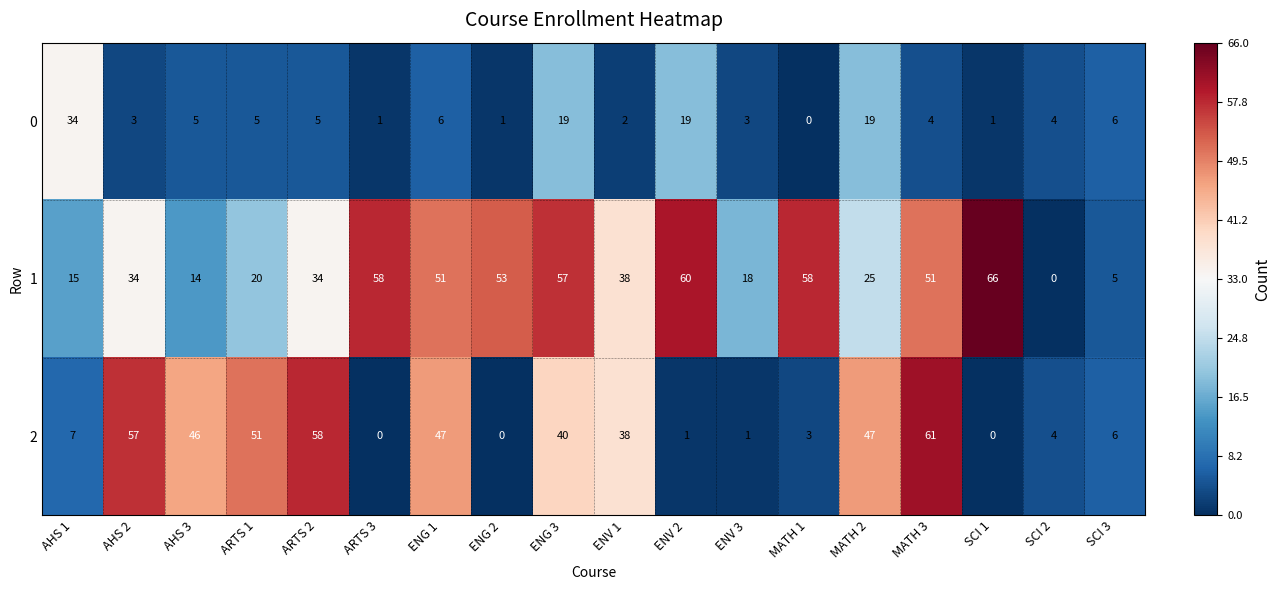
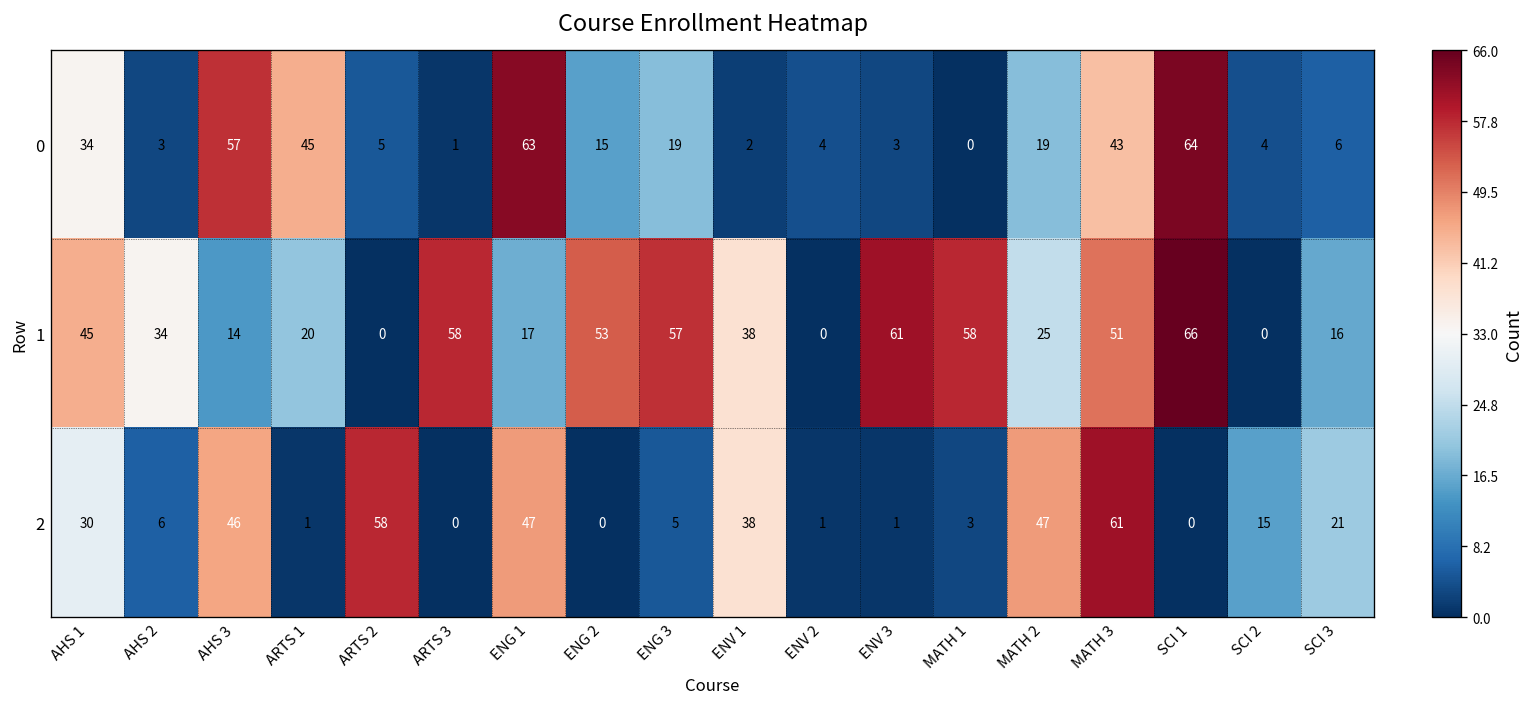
0, AHS 3: 5 -> 57
0, ARTS 1: 5 -> 45
0, ENG 1: 6 -> 63
0, ENG 2: 1 -> 15
0, ENV 2: 19 -> 4
0, MATH 3: 4 -> 43
0, SCI 1: 1 -> 64
1, AHS 1: 15 -> 45
1, ARTS 2: 34 -> 0
1, ENG 1: 51 -> 17
1, ENV 2: 60 -> 0
1, ENV 3: 18 -> 61
1, SCI 3: 5 -> 16
2, AHS 1: 7 -> 30
2, AHS 2: 57 -> 6
2, ARTS 1: 51 -> 1
2, ENG 3: 40 -> 5
2, SCI 2: 4 -> 15
2, SCI 3: 6 -> 21
